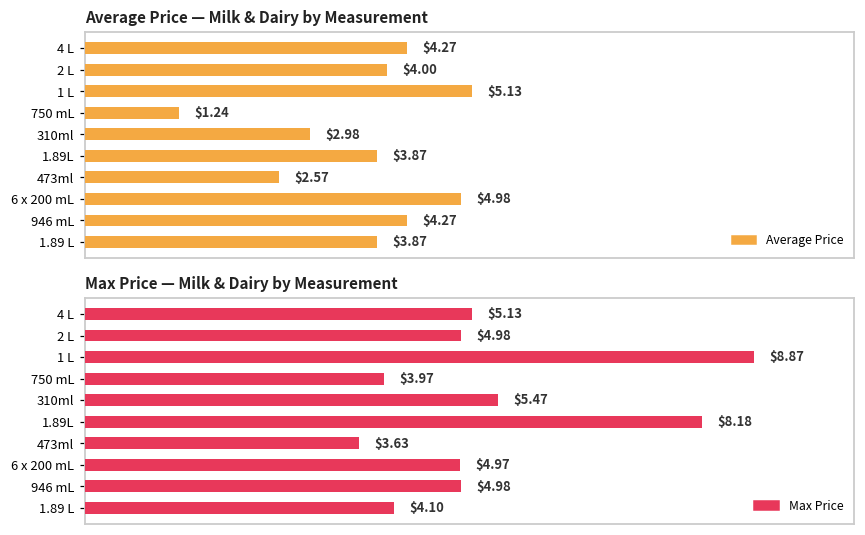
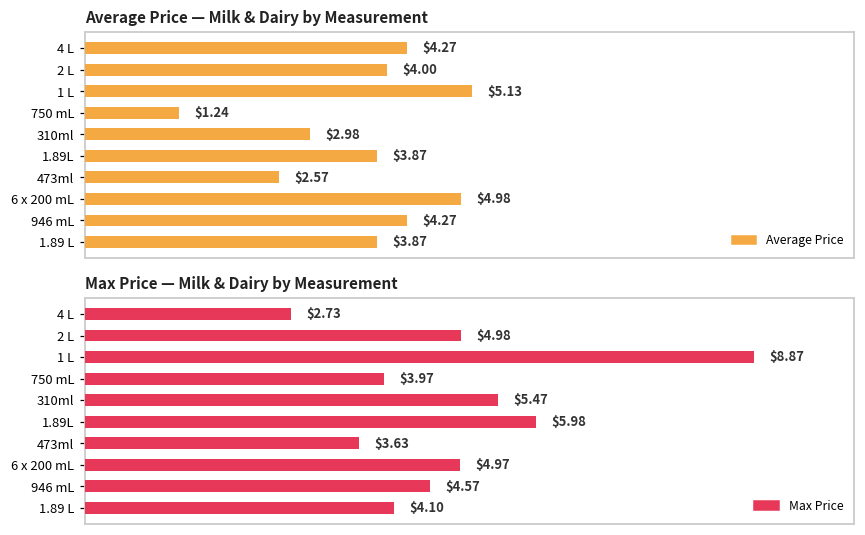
Max Price — Milk & Dairy by Measurement, 4 L: $5.13 -> $2.73
Max Price — Milk & Dairy by Measurement, 1.89L: $8.18 -> $5.98
Max Price — Milk & Dairy by Measurement, 946 mL: $4.98 -> $4.57
